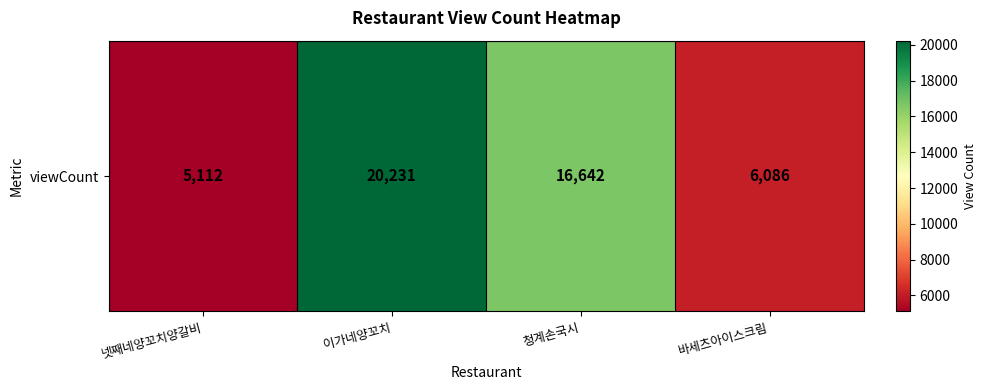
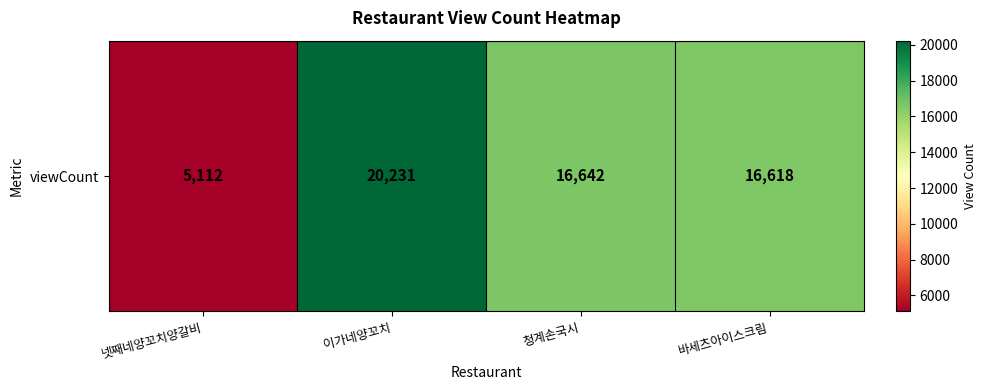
viewCount, 바세츠아이스크림: 6,086 -> 16,618
